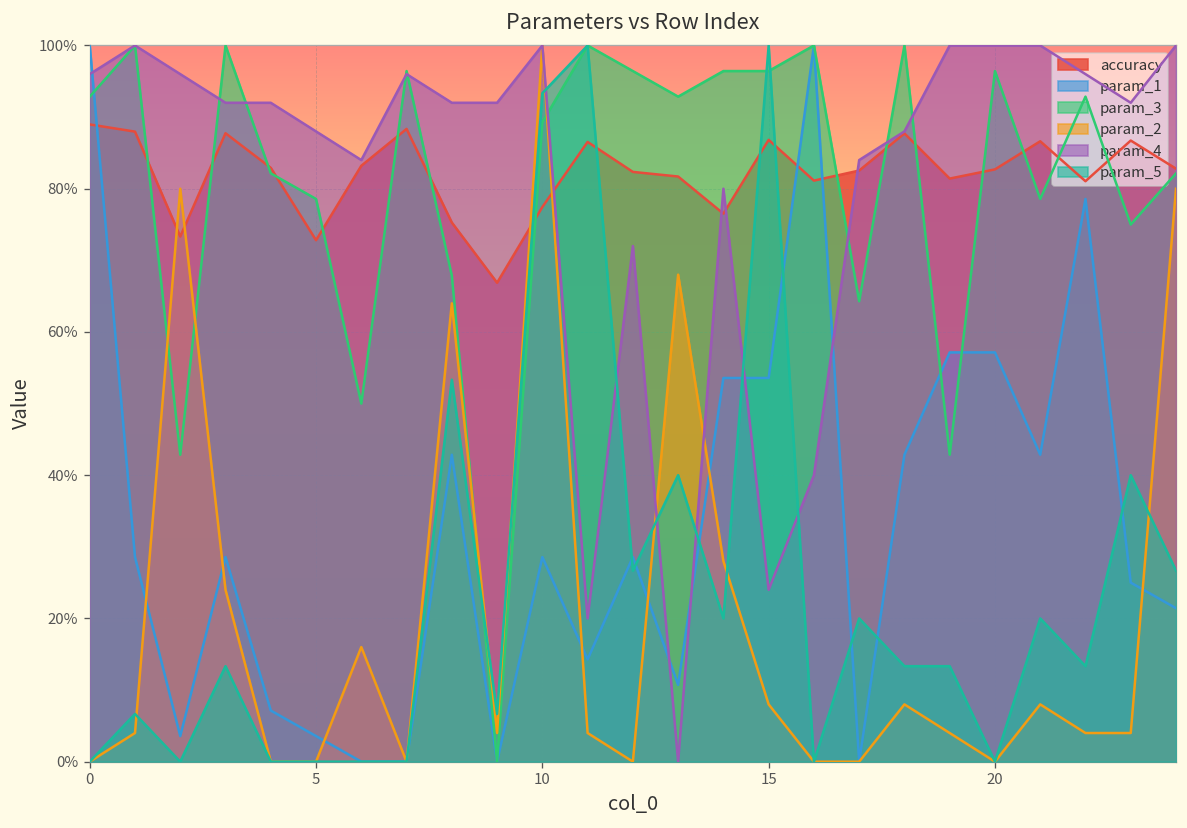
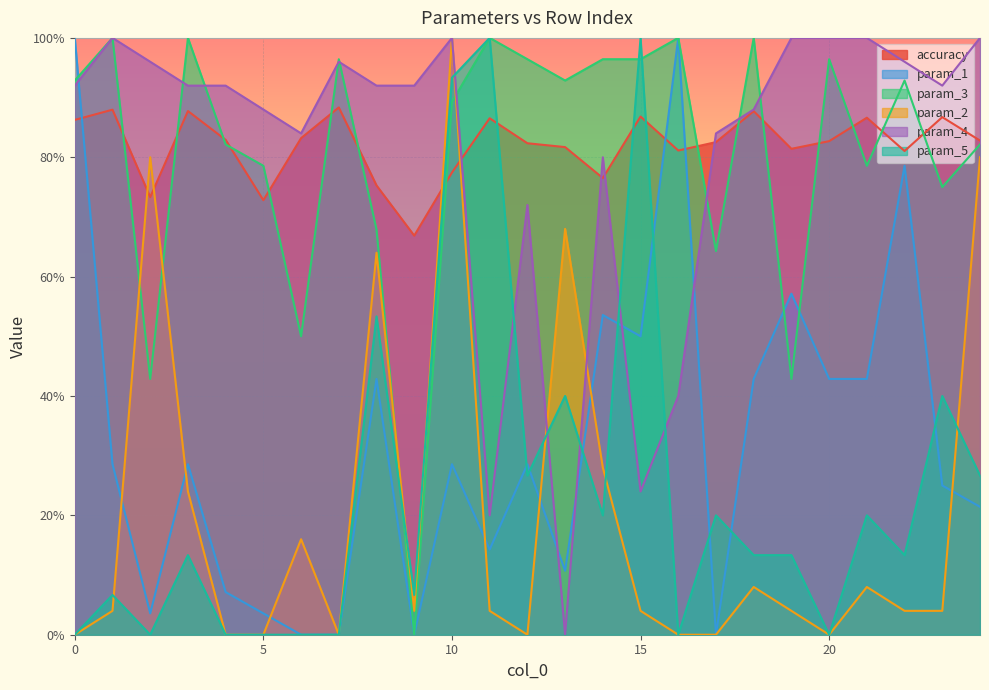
accuracy, 0: 89% -> 86%
param_4, 0: 96% -> 92%
param_1, 15: 54% -> 50%
param_2, 15: 8% -> 4%
param_1, 20: 57% -> 43%
